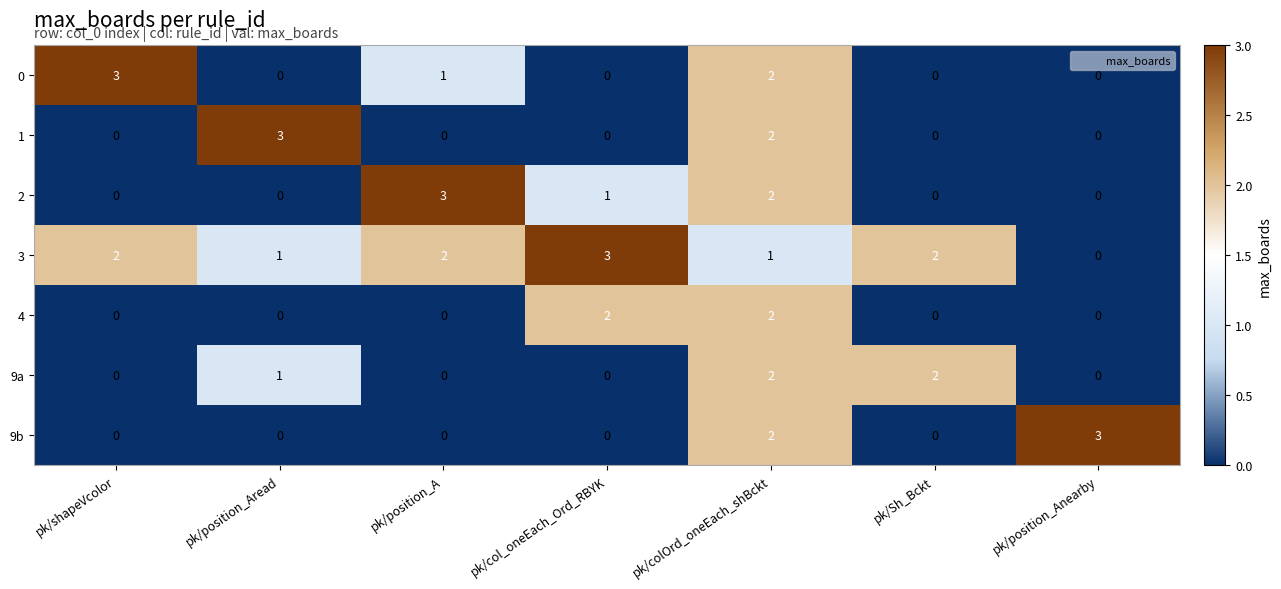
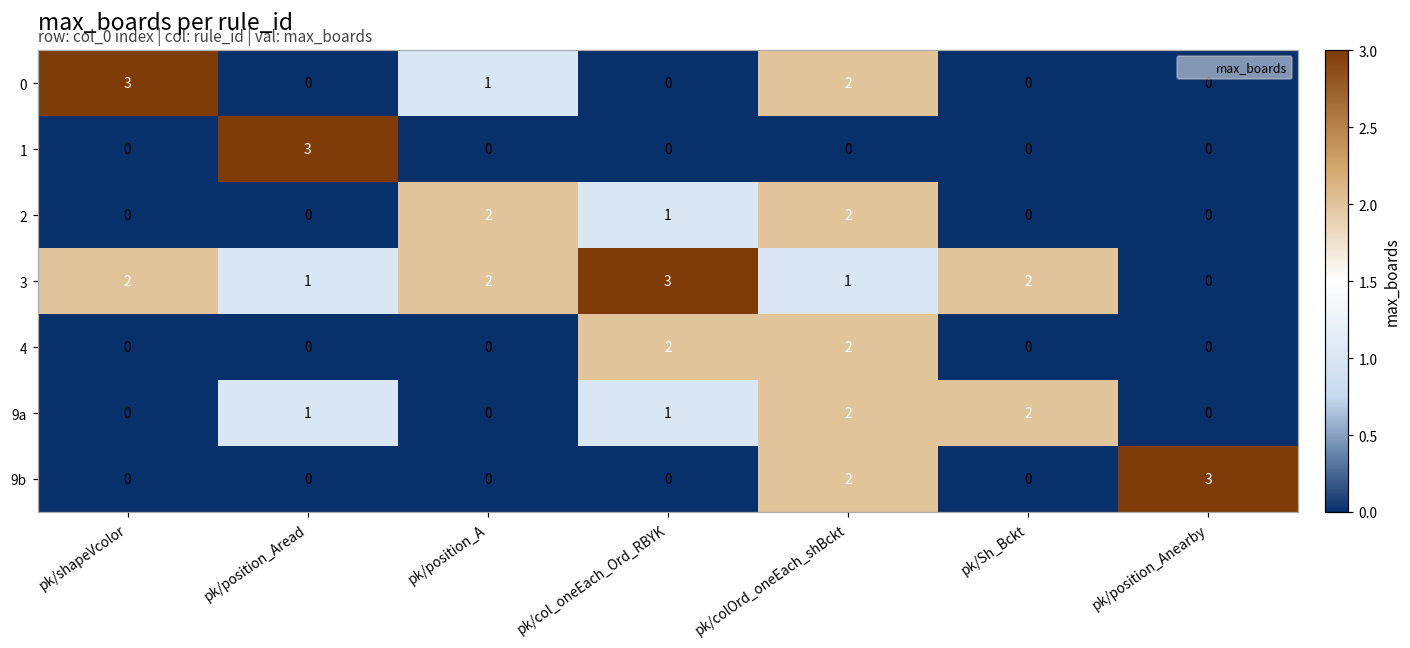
1, pk/colOrd_oneEach_shBckt: 2 -> 0
2, pk/position_A: 3 -> 2
9a, pk/col_oneEach_Ord_RBYK: 0 -> 1
